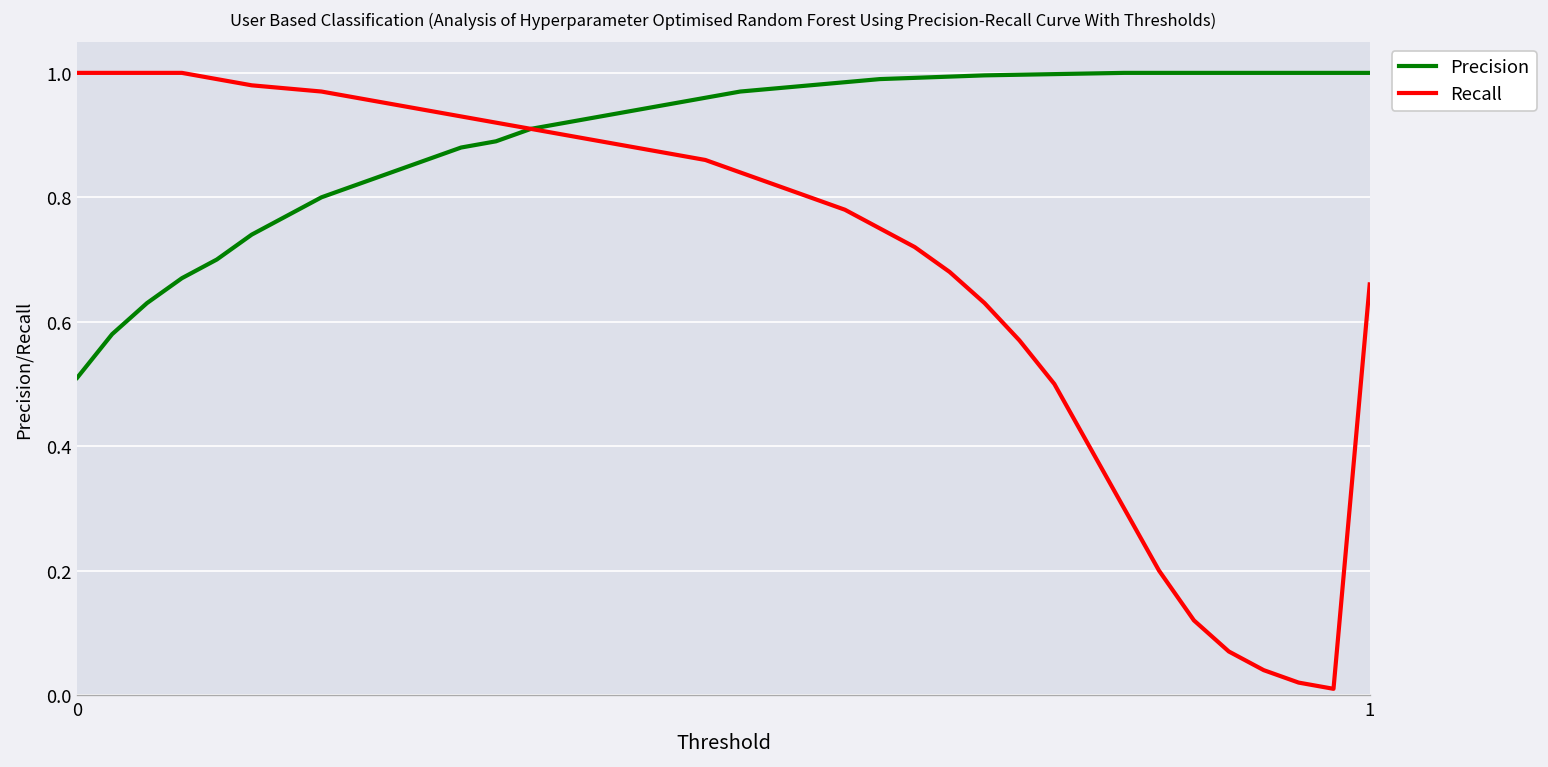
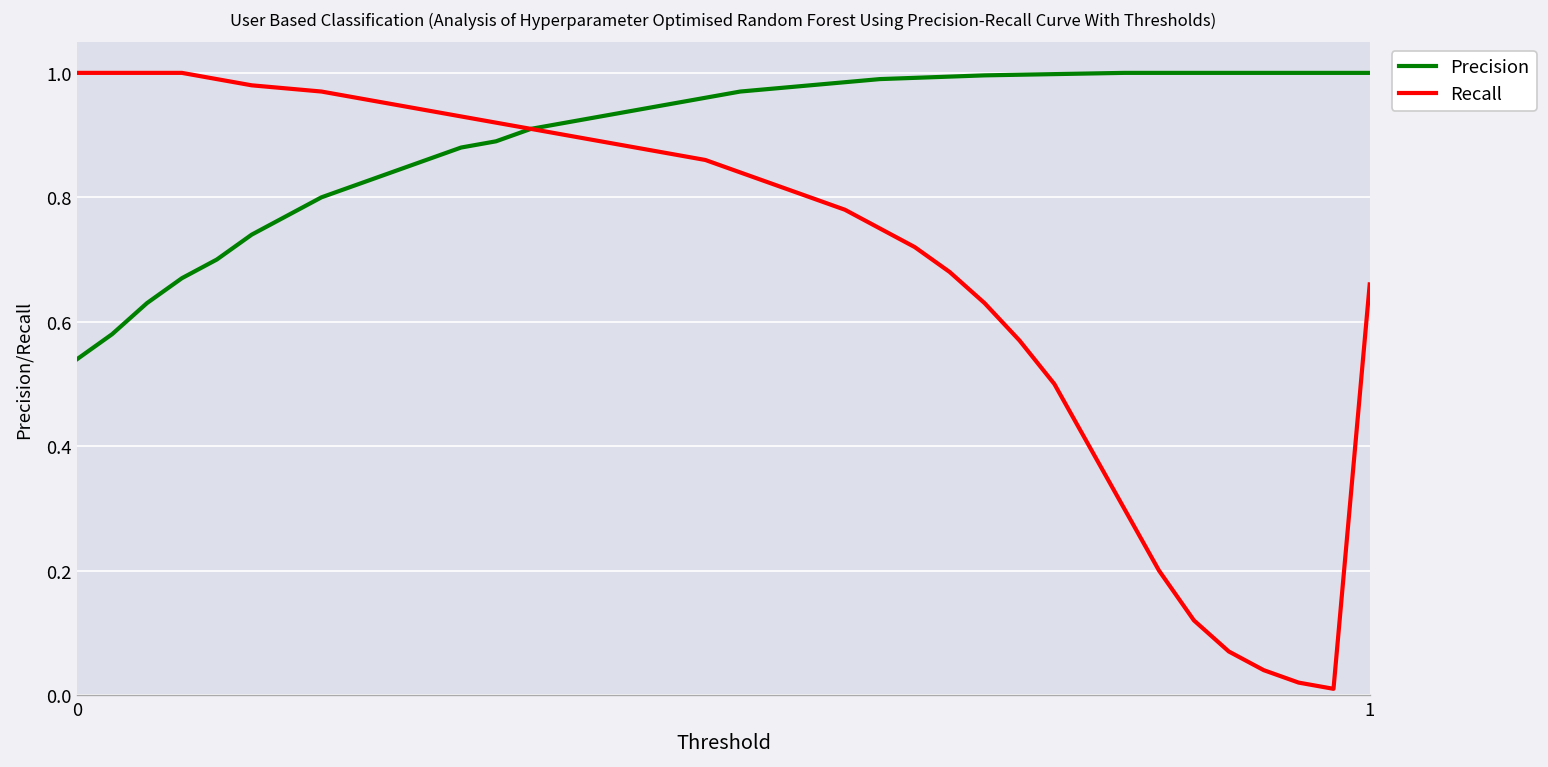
Precision, 0: 0.51 -> 0.54
